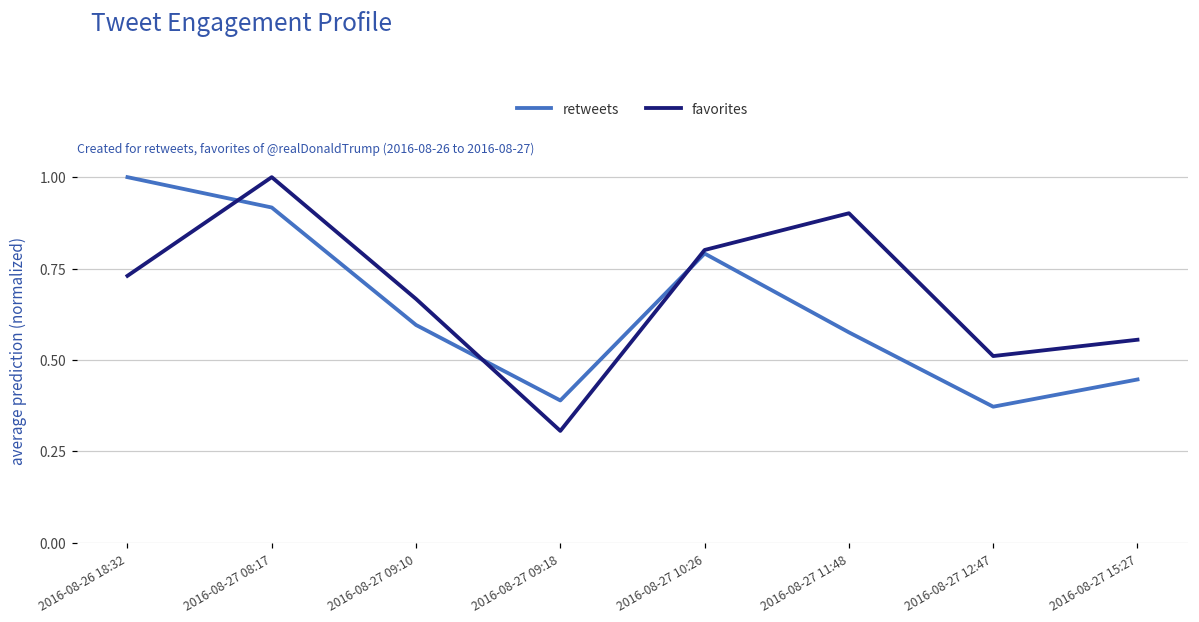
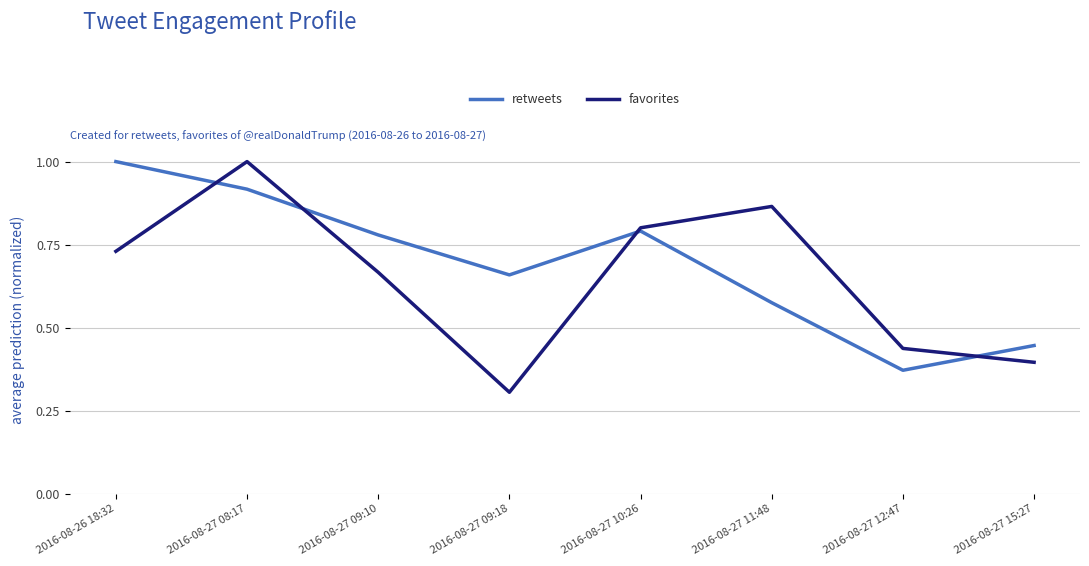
retweets, 2016-08-27 09:10: 0.60 -> 0.78
retweets, 2016-08-27 09:18: 0.39 -> 0.66
favorites, 2016-08-27 11:48: 0.90 -> 0.87
favorites, 2016-08-27 12:47: 0.51 -> 0.44
favorites, 2016-08-27 15:27: 0.56 -> 0.40
